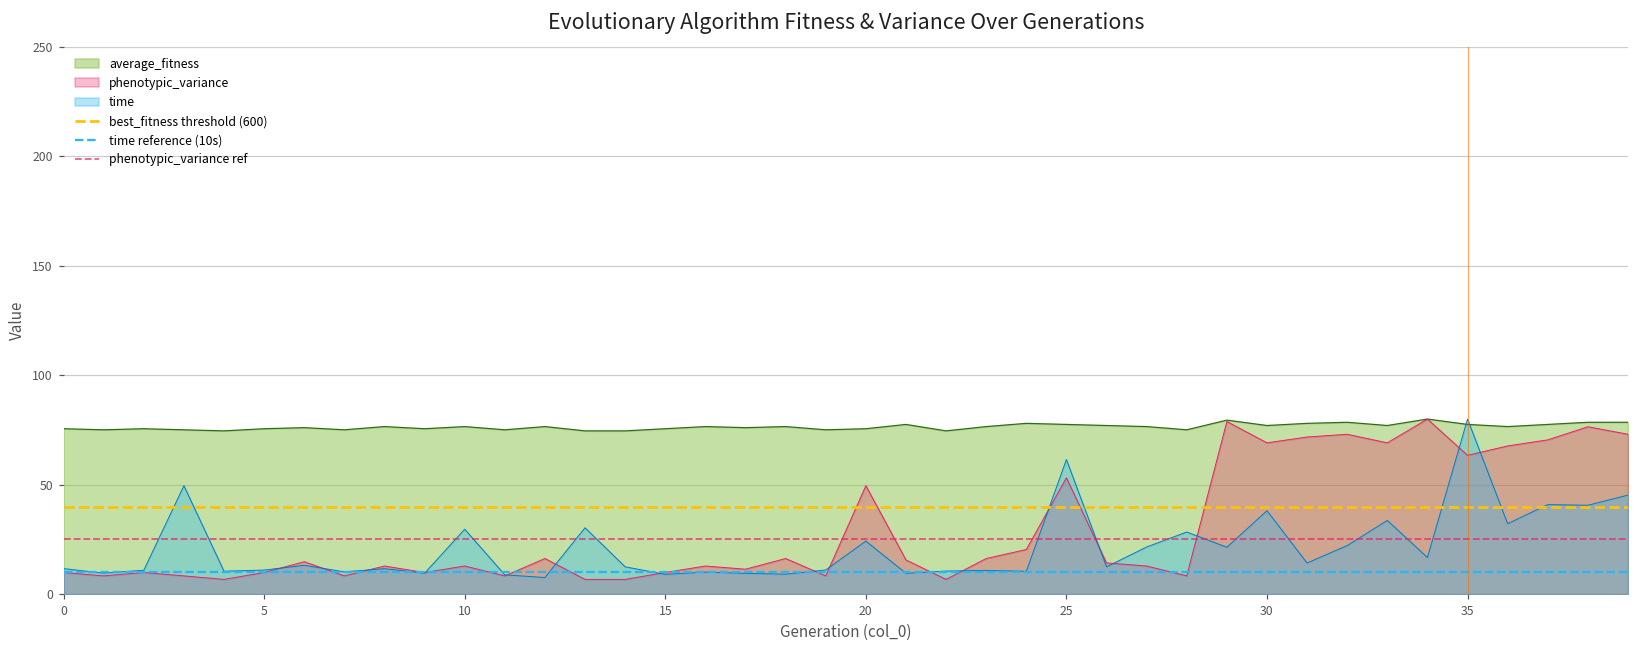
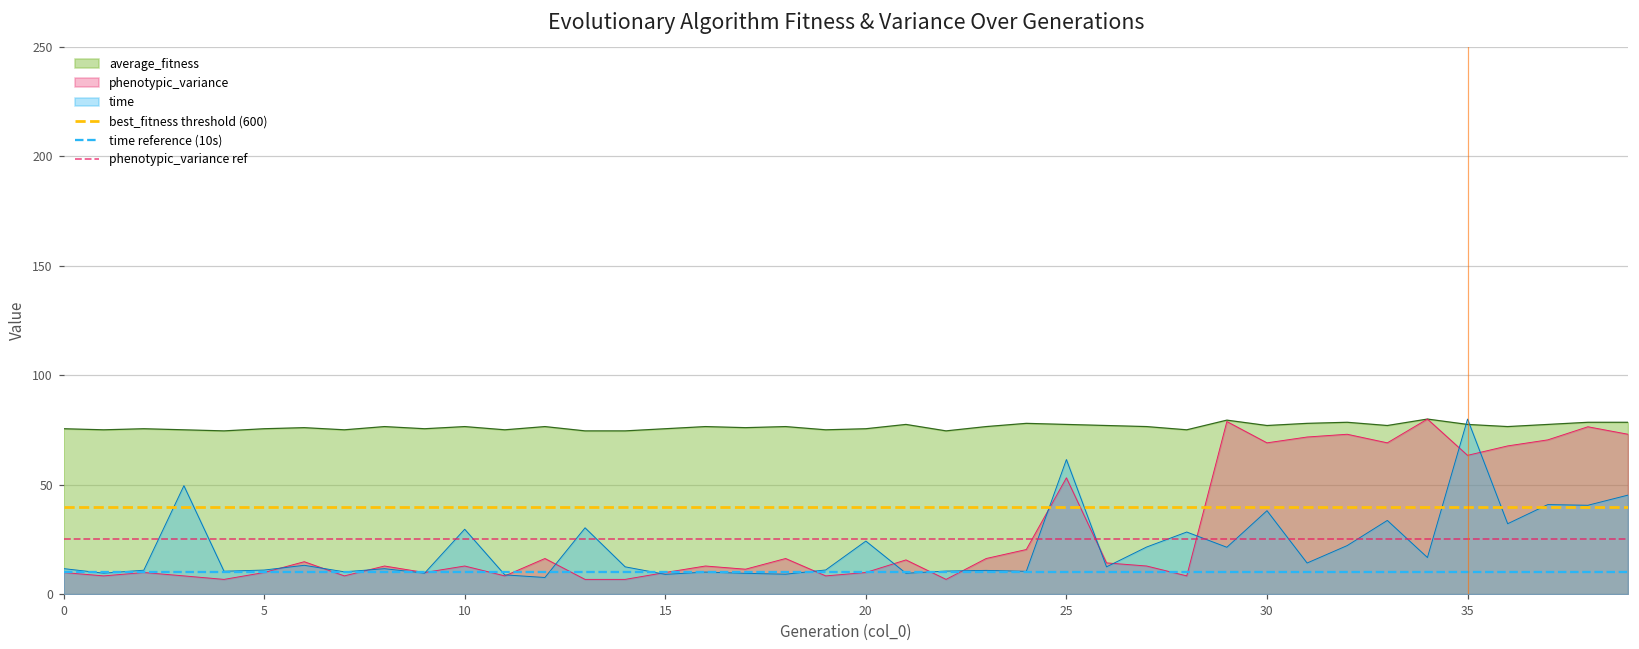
phenotypic_variance, 20: 50 -> 10
